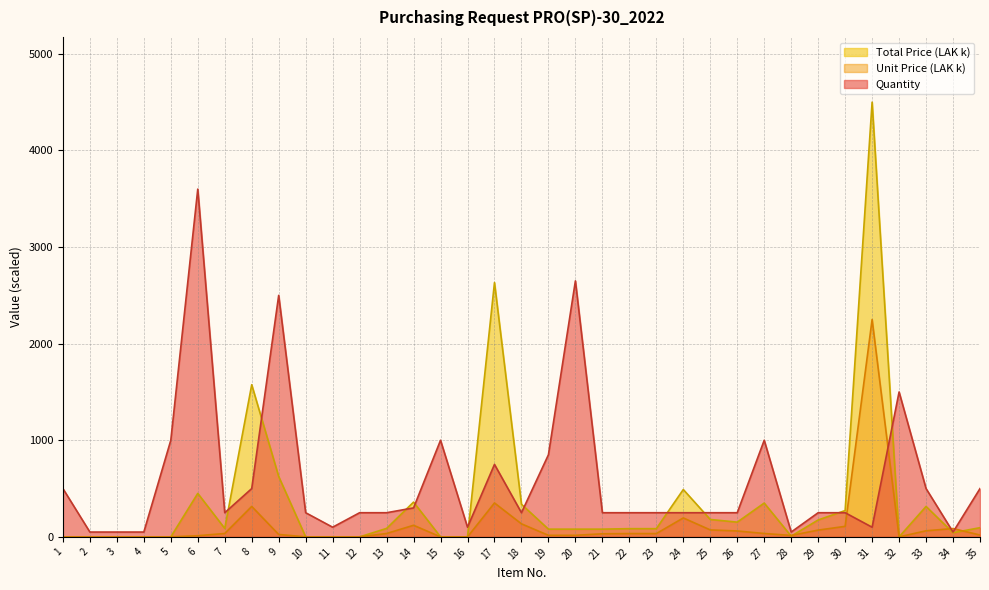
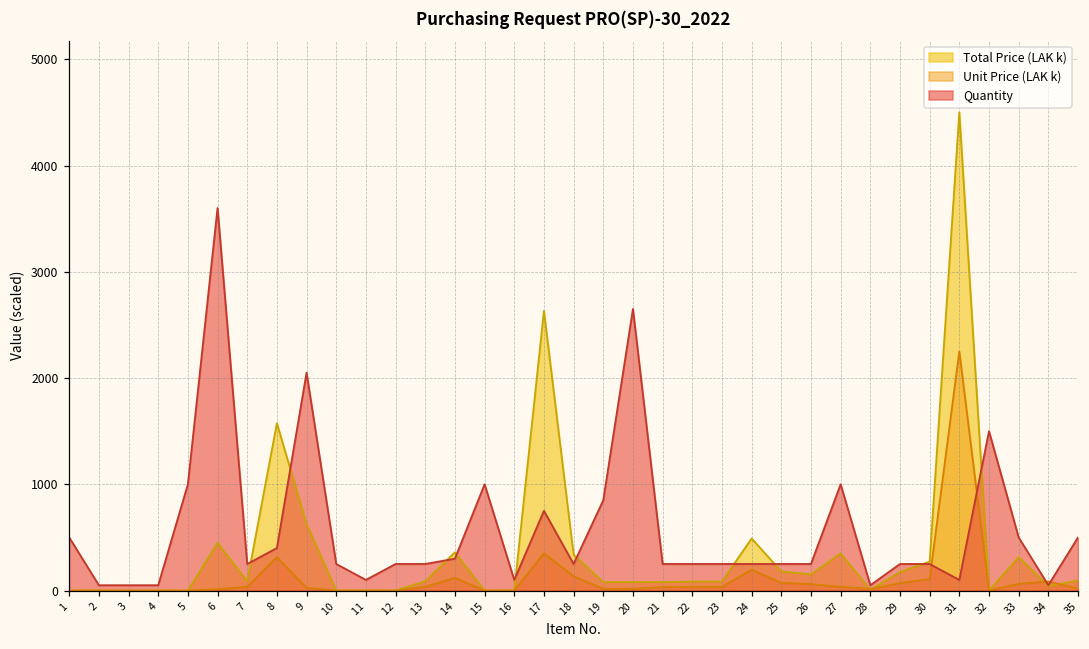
Quantity, 8: 500 -> 400
Quantity, 9: 2500 -> 2100
